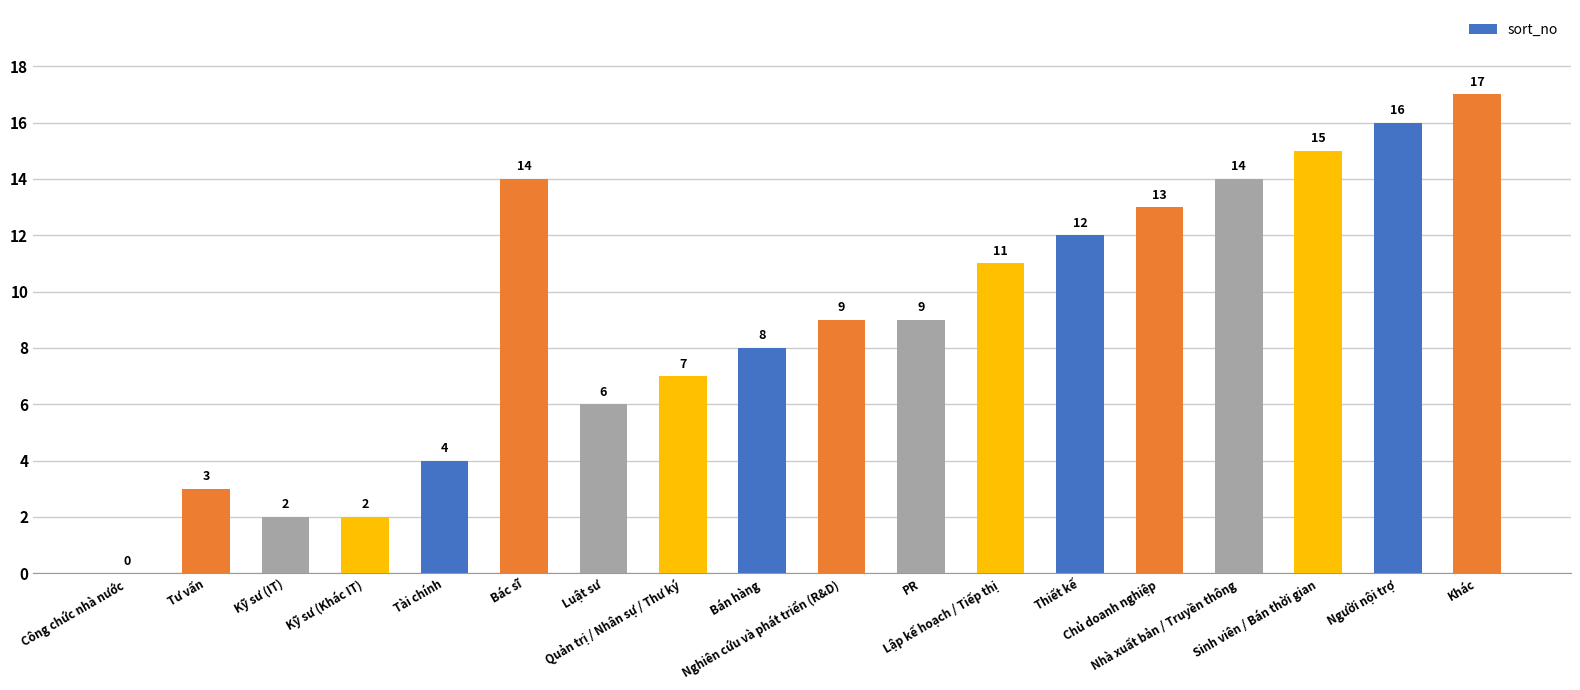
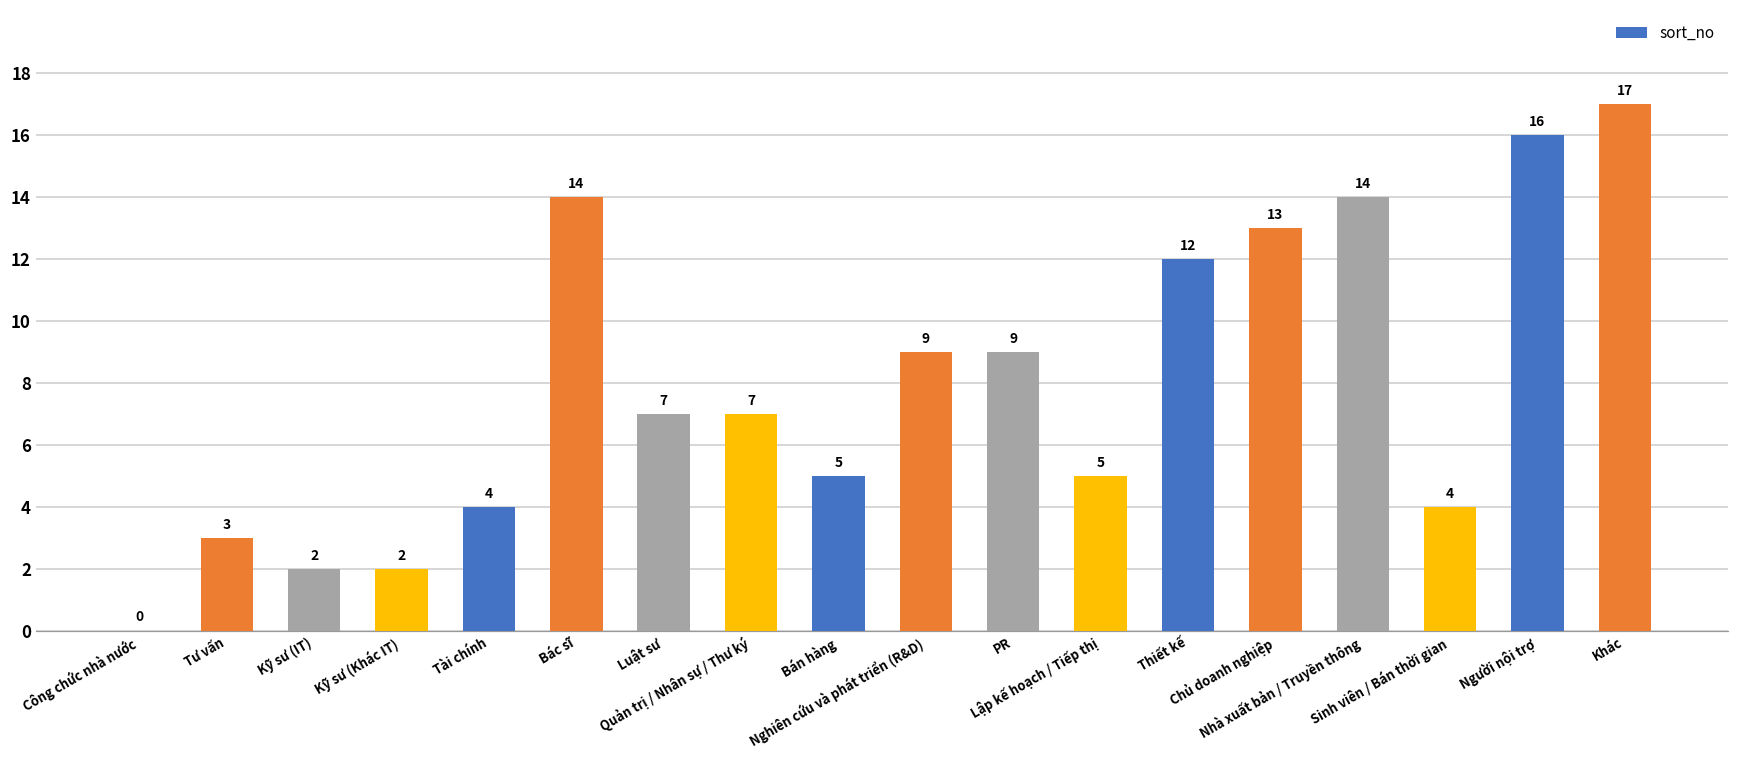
Luật sư: 6 -> 7
Bán hàng: 8 -> 5
Lập kế hoạch / Tiếp thị: 11 -> 5
Sinh viên / Bán thời gian: 15 -> 4
